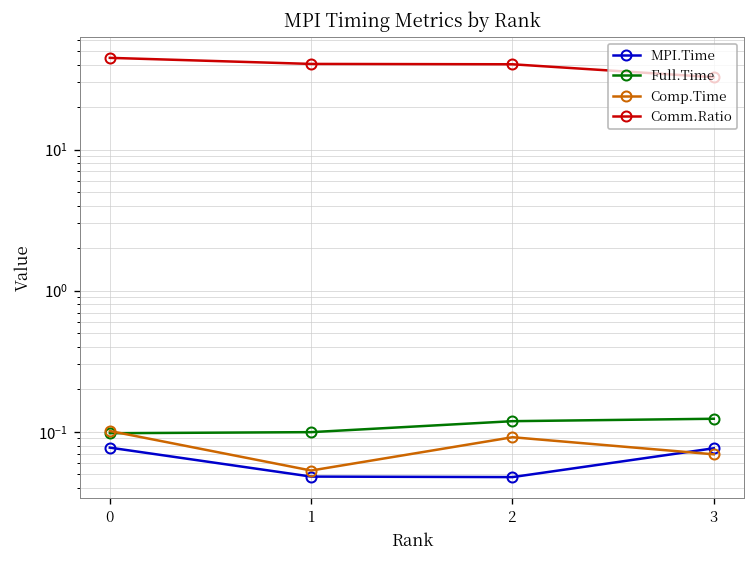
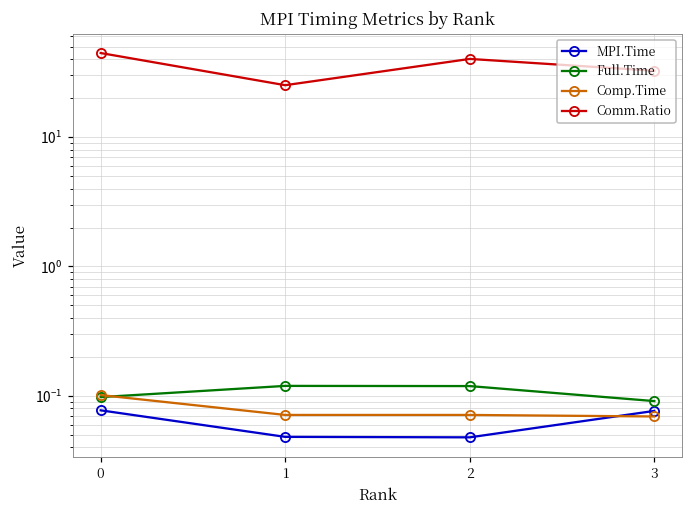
Full.Time, 1: 0.10 -> 0.12
Comp.Time, 1: 0.05 -> 0.07
Comm.Ratio, 1: 40 -> 25
Comp.Time, 2: 0.09 -> 0.07
Full.Time, 3: 0.12 -> 0.09
